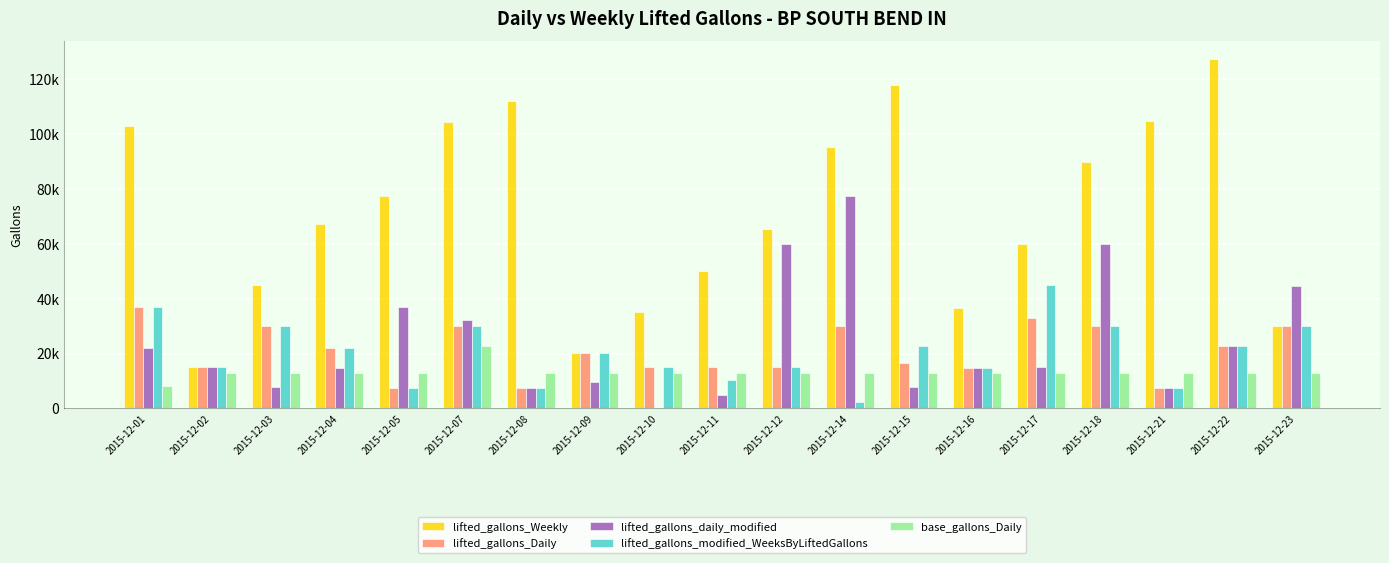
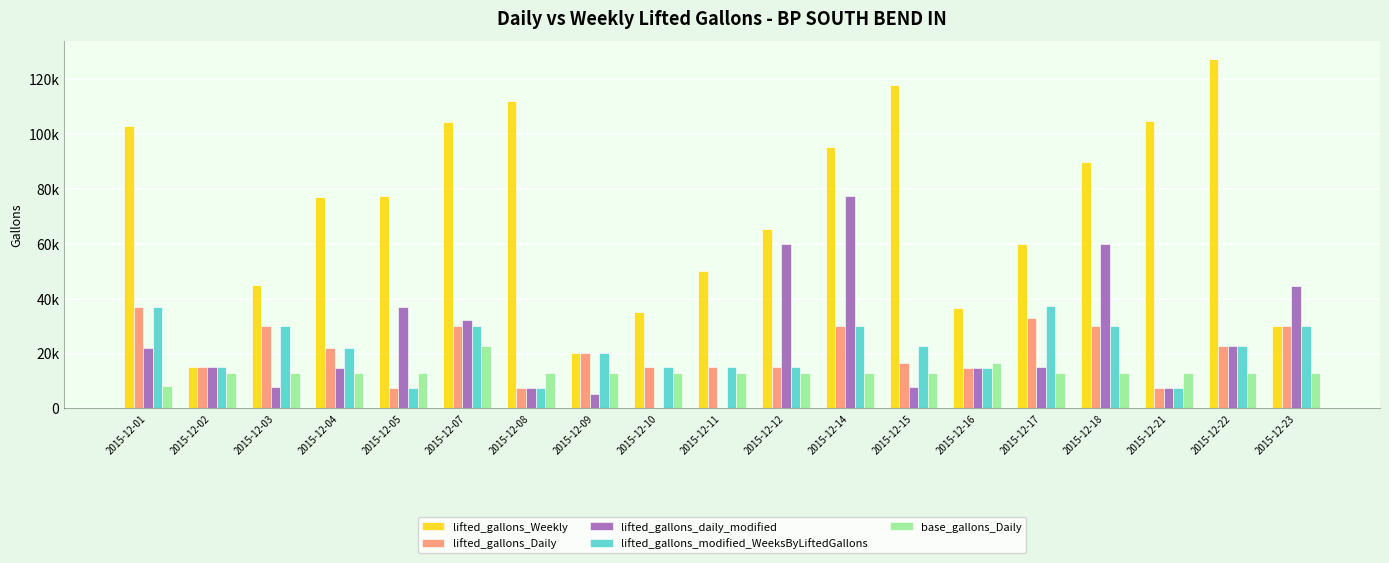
lifted_gallons_Weekly, 2015-12-04: 67000 -> 77000
lifted_gallons_daily_modified, 2015-12-09: 10000 -> 5000
lifted_gallons_daily_modified, 2015-12-11: 5000 -> 0
lifted_gallons_modified_WeeksByLiftedGallons, 2015-12-11: 10000 -> 15000
lifted_gallons_modified_WeeksByLiftedGallons, 2015-12-14: 2000 -> 30000
base_gallons_Daily, 2015-12-16: 13000 -> 16000
lifted_gallons_modified_WeeksByLiftedGallons, 2015-12-17: 45000 -> 37000
